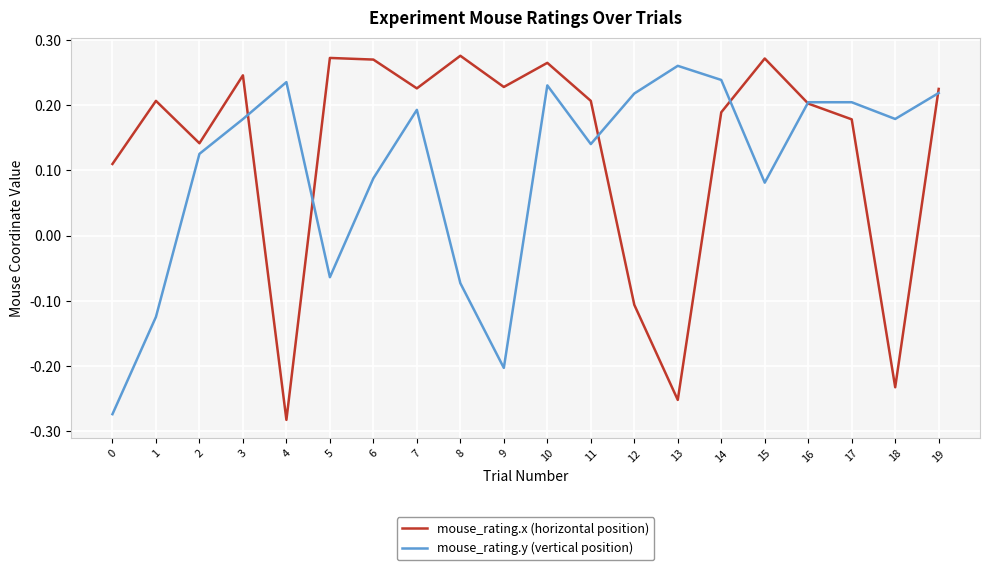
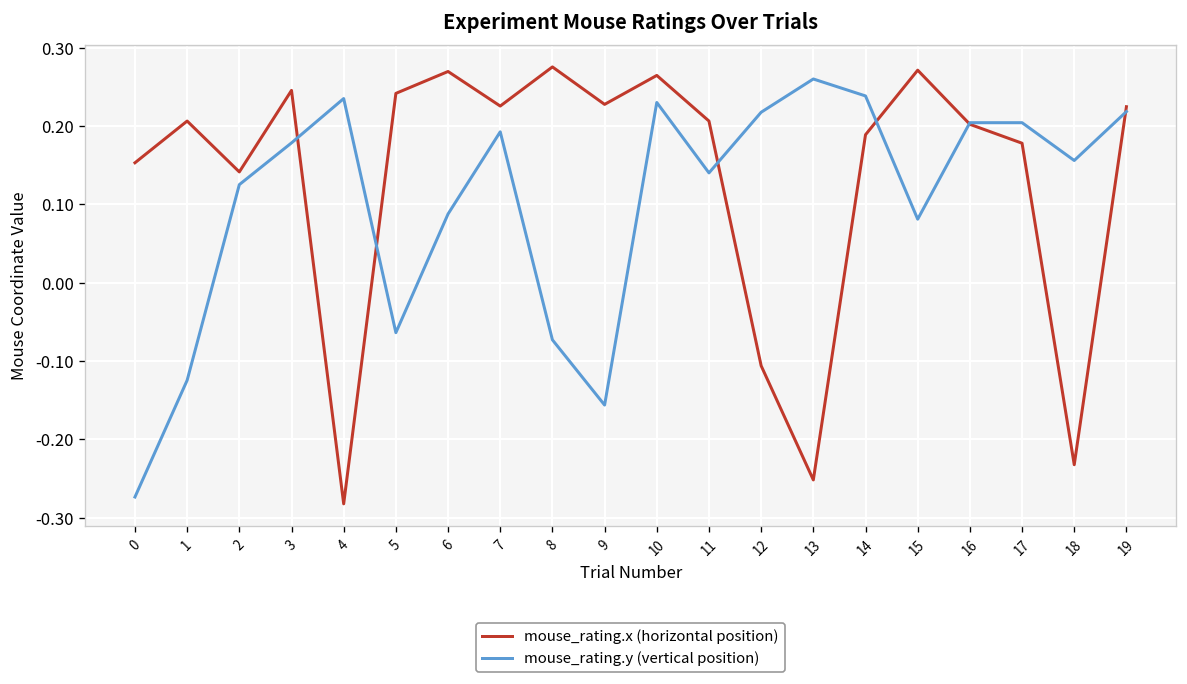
mouse_rating.x (horizontal position), 0: 0.11 -> 0.15
mouse_rating.x (horizontal position), 5: 0.27 -> 0.24
mouse_rating.y (vertical position), 9: -0.20 -> -0.16
mouse_rating.y (vertical position), 18: 0.18 -> 0.16
